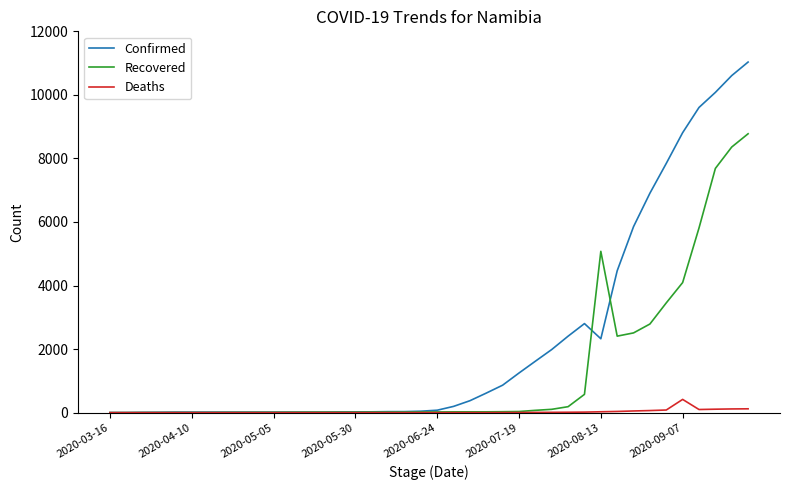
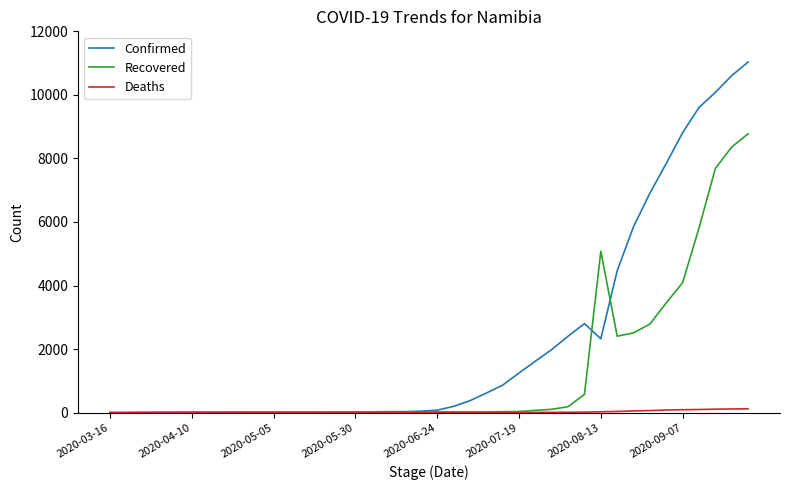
Deaths, 2020-09-07: 400 -> 100
